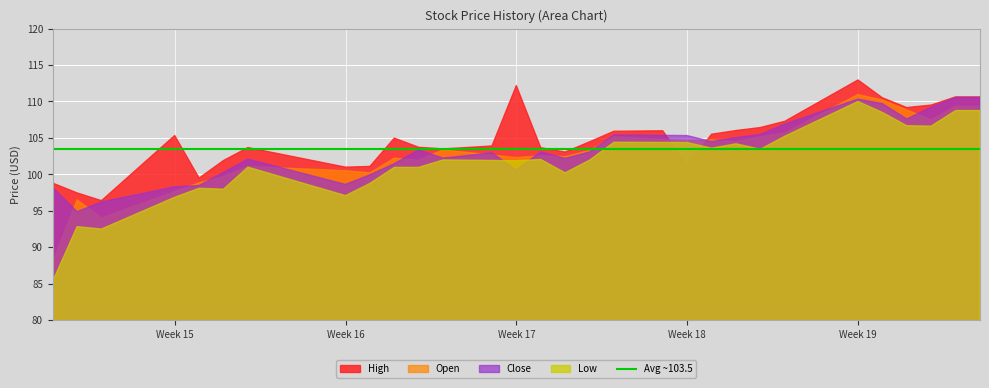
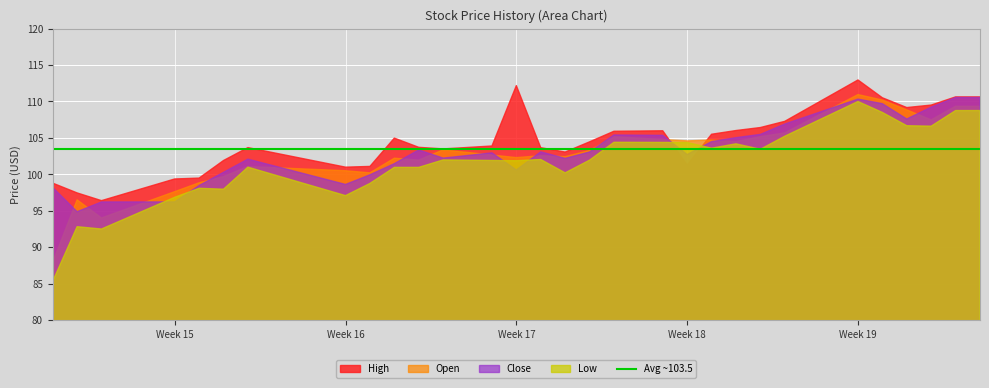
High, Week 15: 105 -> 99
Close, Week 15: 98 -> 96
Close, Week 18: 105 -> 103
